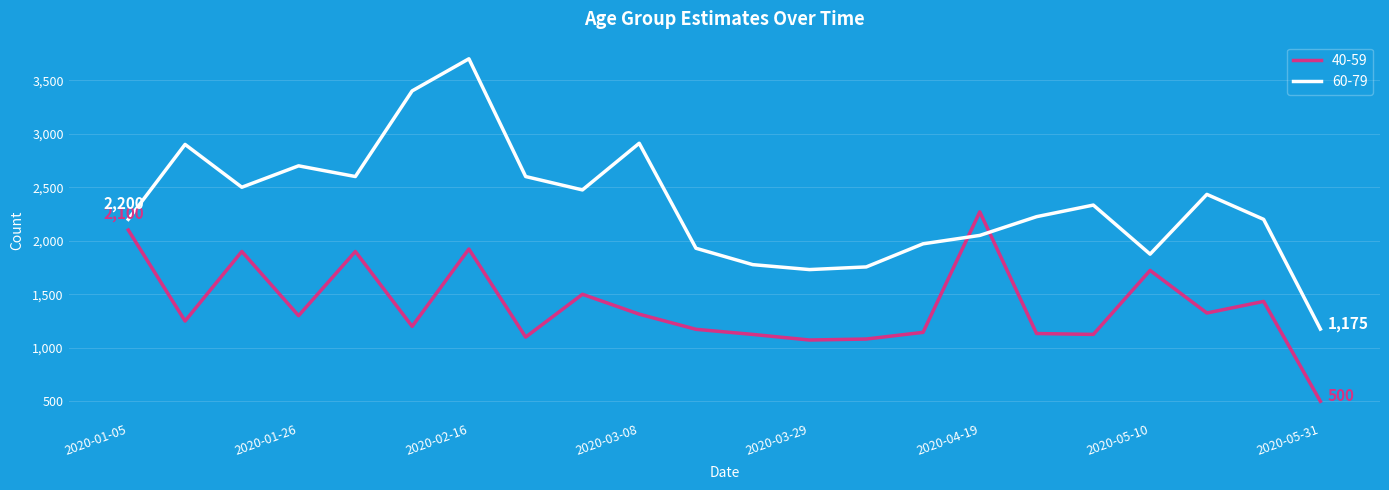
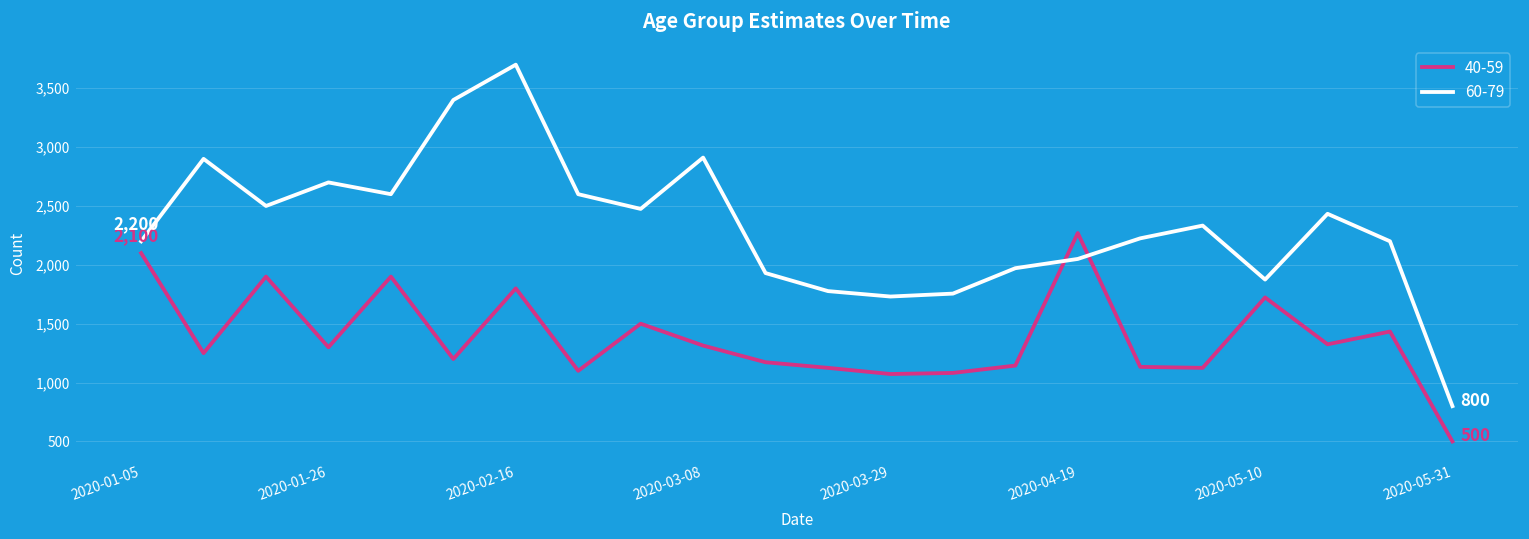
40-59, 2020-02-16: 1,920 -> 1,800
60-79, 2020-05-31: 1,175 -> 800
